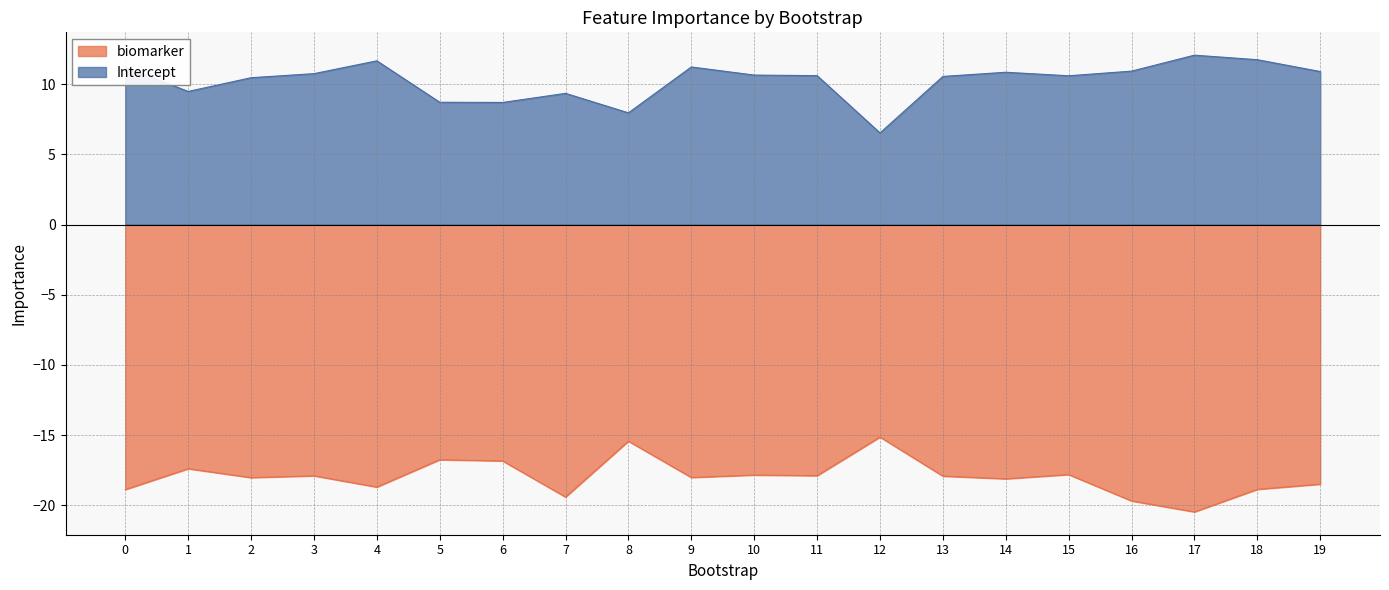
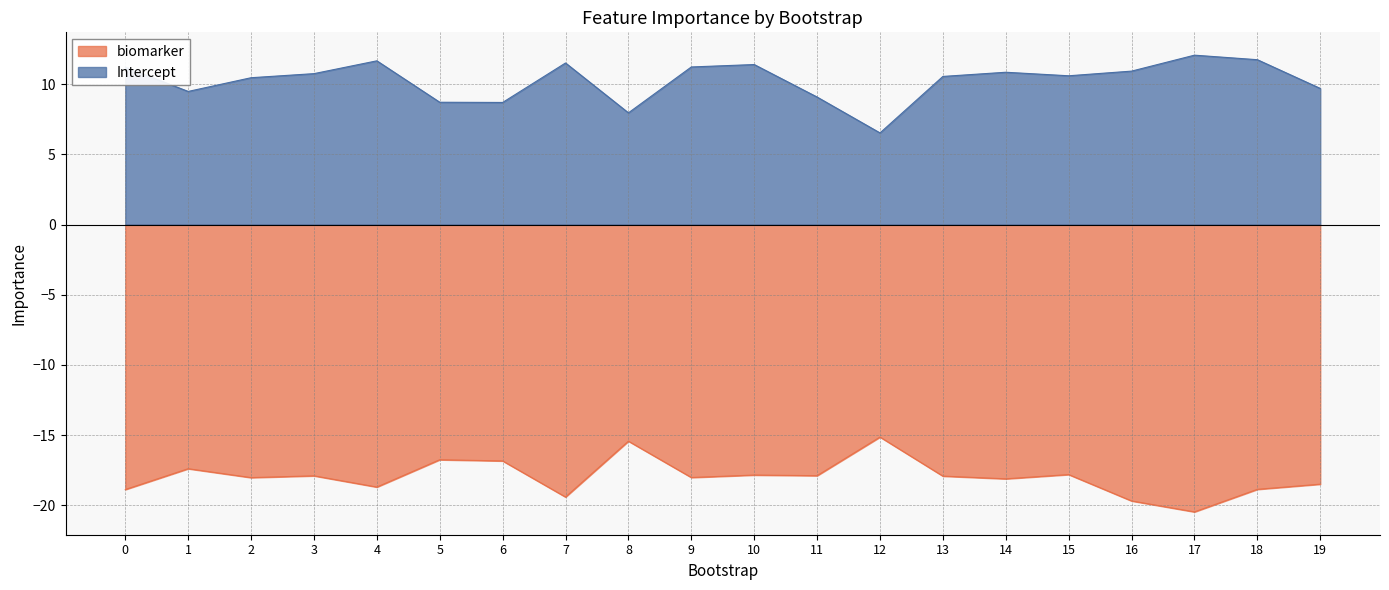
Intercept, 7: 9.4 -> 11.5
Intercept, 10: 10.7 -> 11.4
Intercept, 11: 10.6 -> 9.1
Intercept, 19: 10.9 -> 9.7
